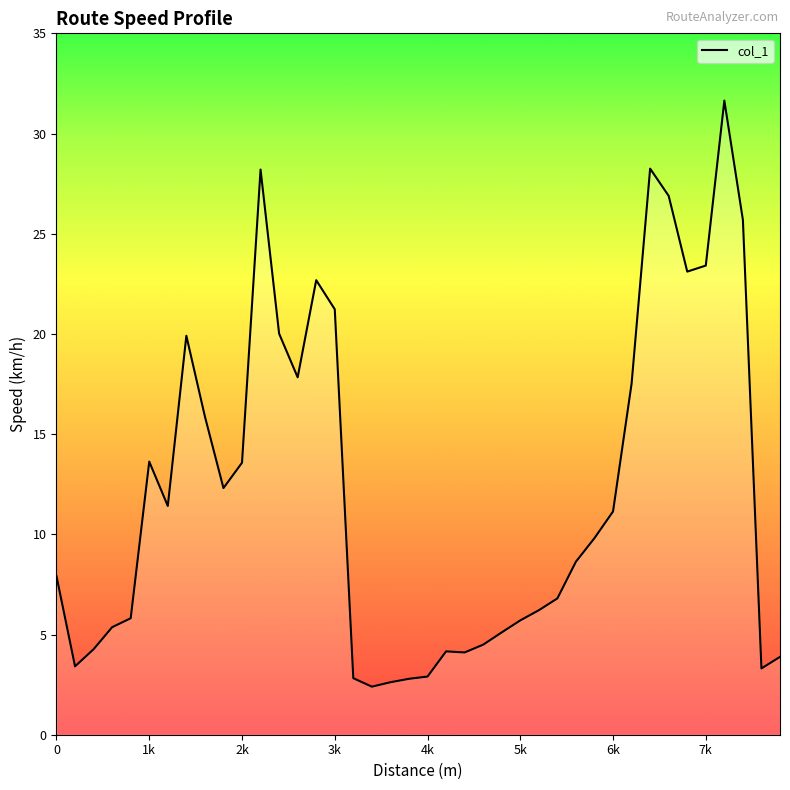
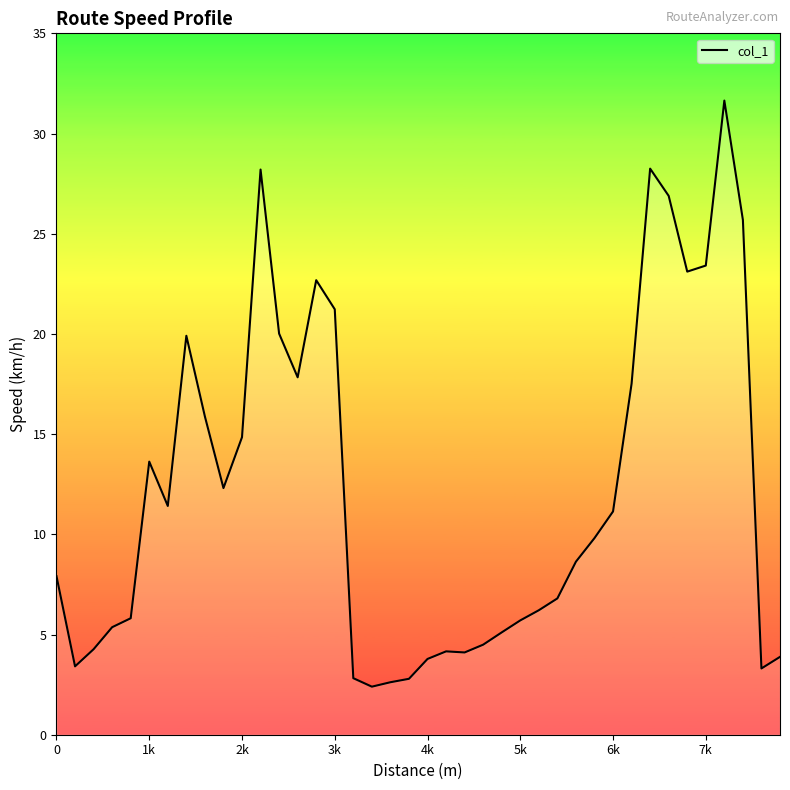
2k: 13.6 -> 14.8
4k: 2.9 -> 3.8
